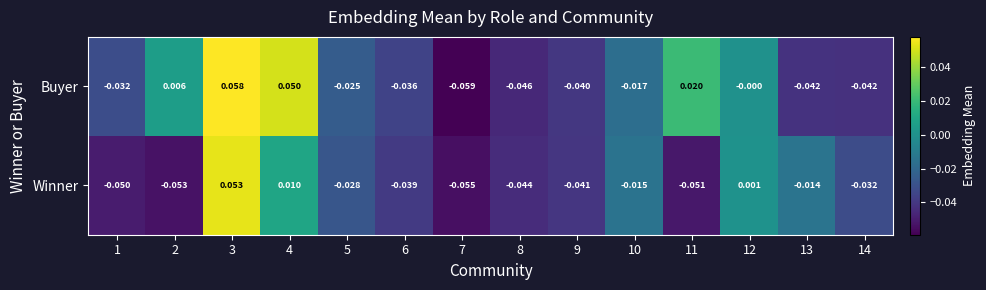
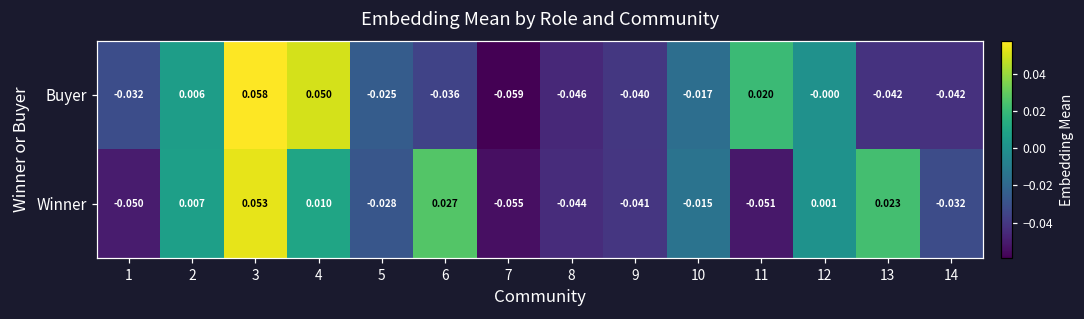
Winner, 2: -0.053 -> 0.007
Winner, 6: -0.039 -> 0.027
Winner, 13: -0.014 -> 0.023
